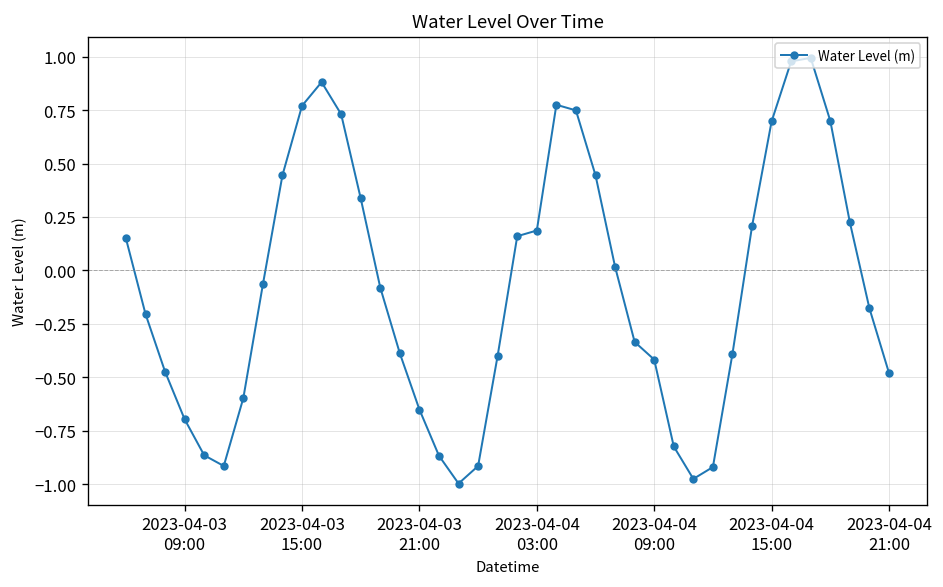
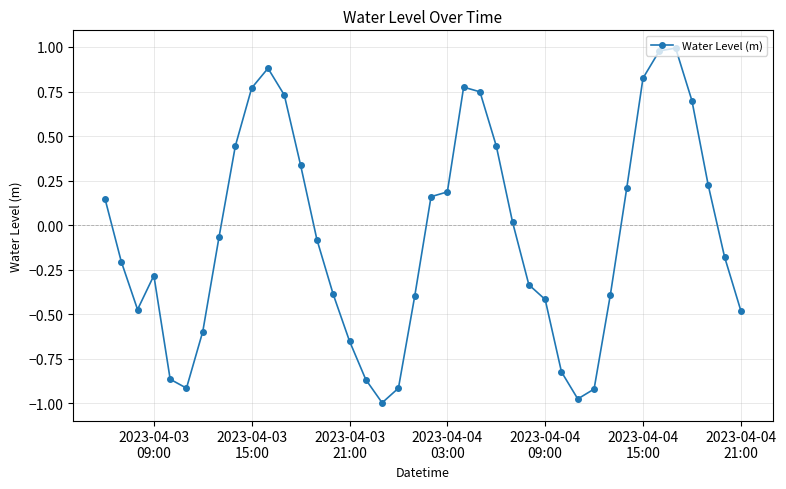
2023-04-03 09:00: -0.70 -> -0.28
2023-04-04 15:00: 0.70 -> 0.82
